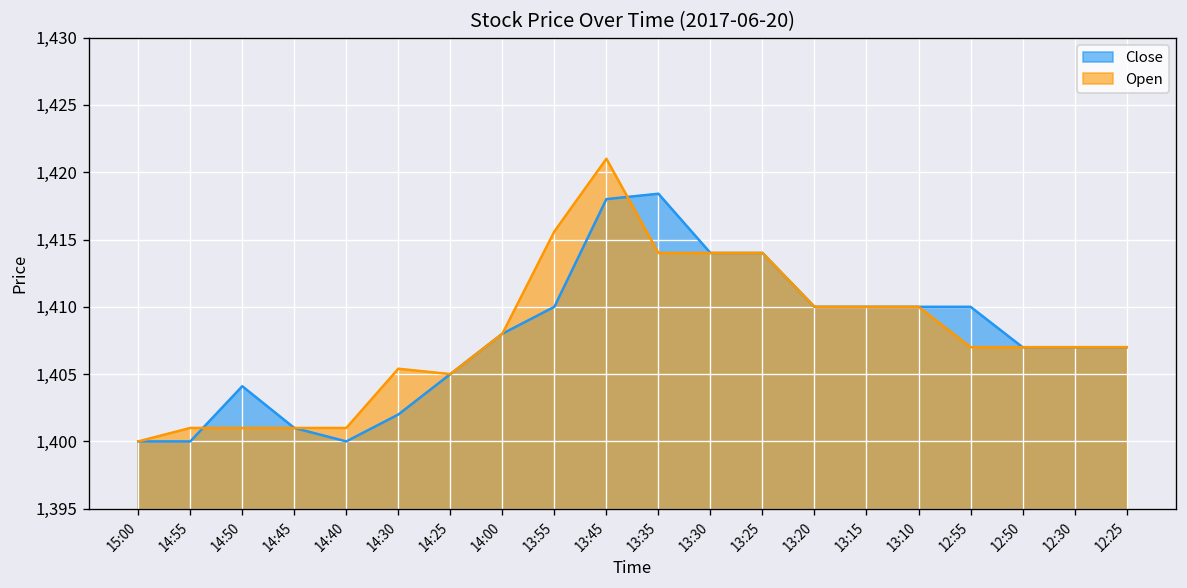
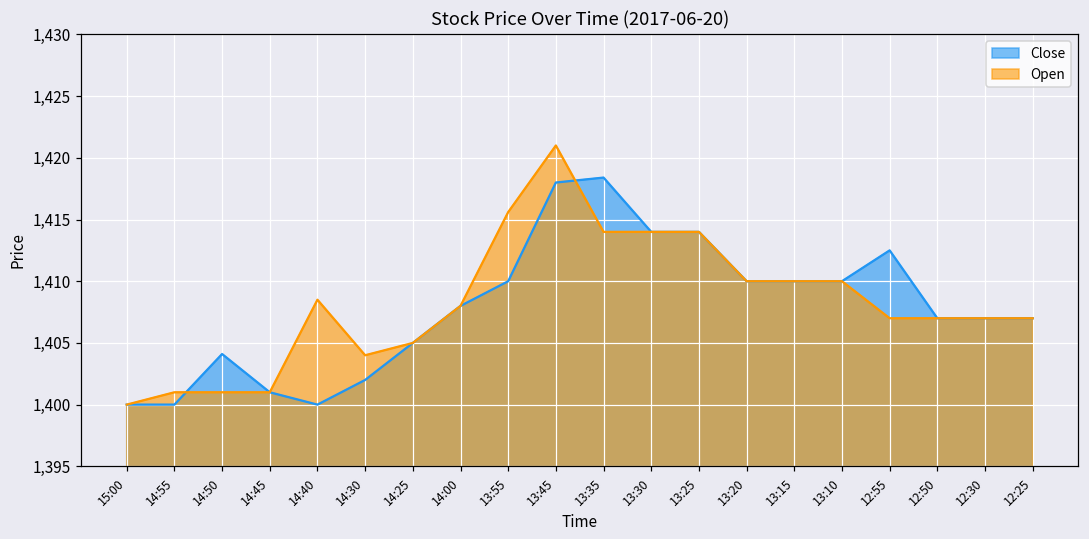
Open, 14:40: 1,401.0 -> 1,408.5
Open, 14:30: 1,405.4 -> 1,404.0
Close, 12:55: 1,410.0 -> 1,412.5
